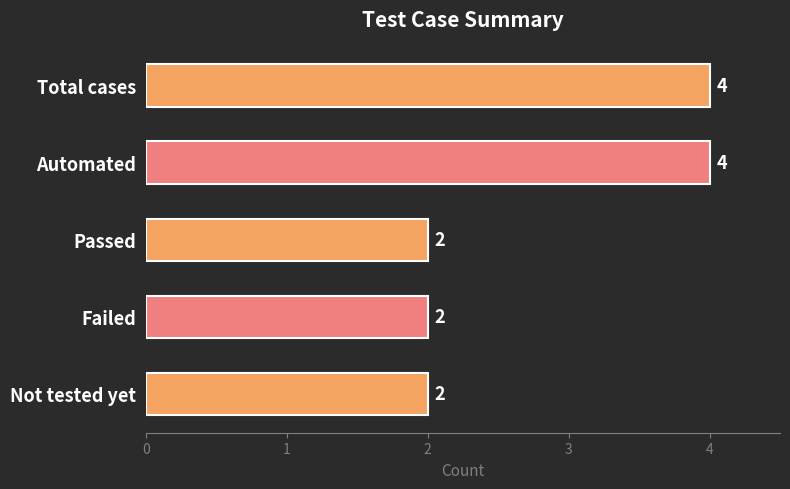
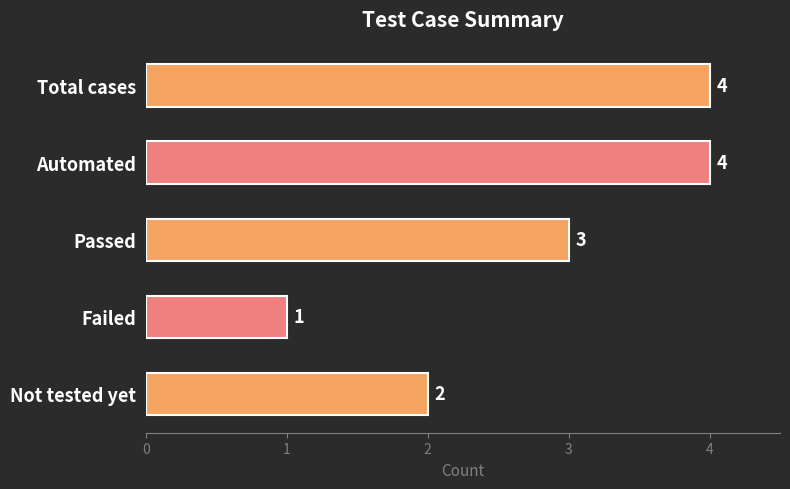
Passed: 2 -> 3
Failed: 2 -> 1
